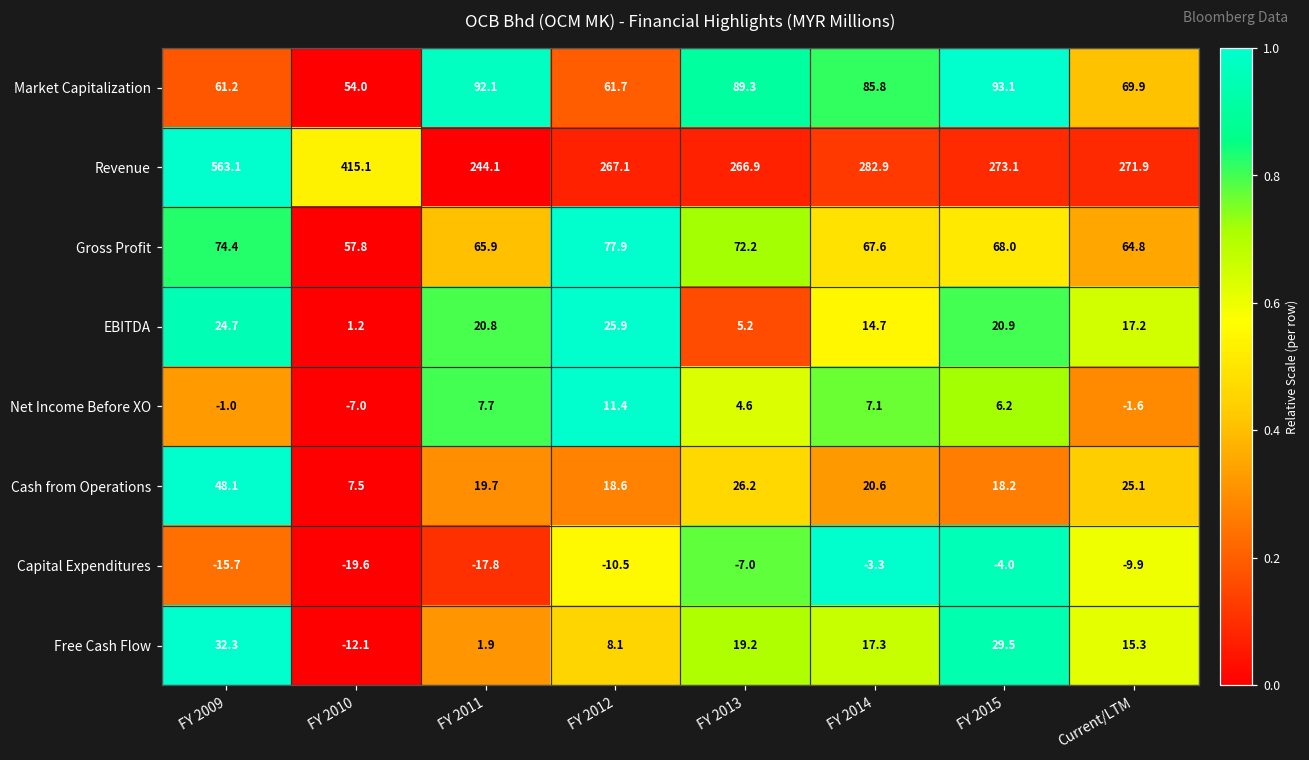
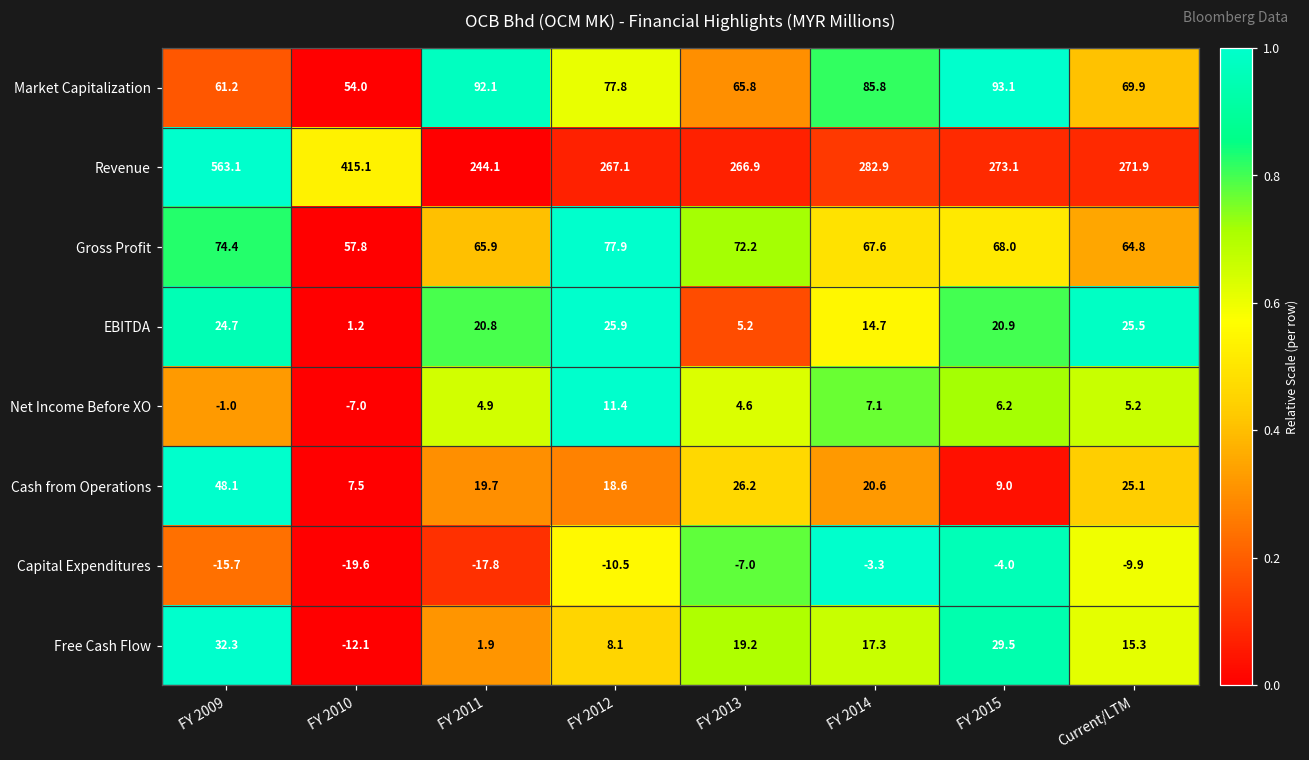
Market Capitalization, FY 2012: 61.7 -> 77.8
Market Capitalization, FY 2013: 89.3 -> 65.8
EBITDA, Current/LTM: 17.2 -> 25.5
Net Income Before XO, FY 2011: 7.7 -> 4.9
Net Income Before XO, Current/LTM: -1.6 -> 5.2
Cash from Operations, FY 2015: 18.2 -> 9.0
